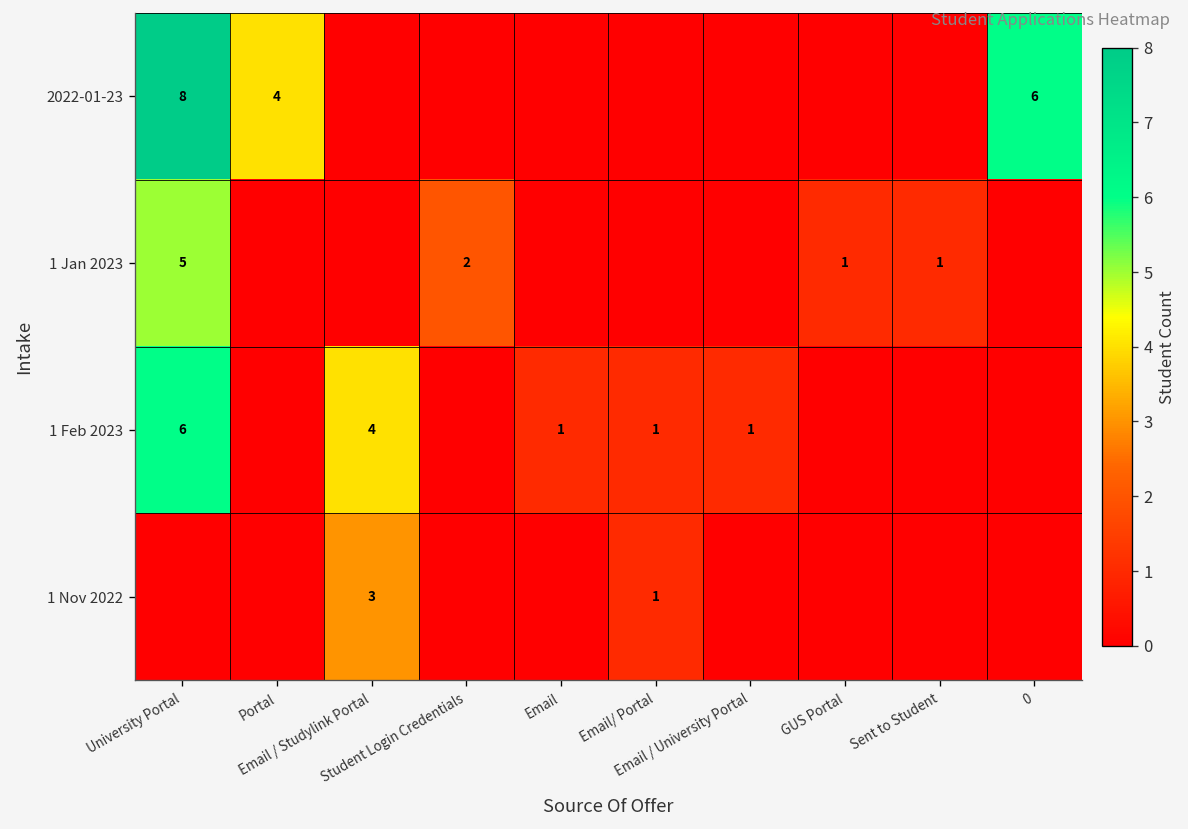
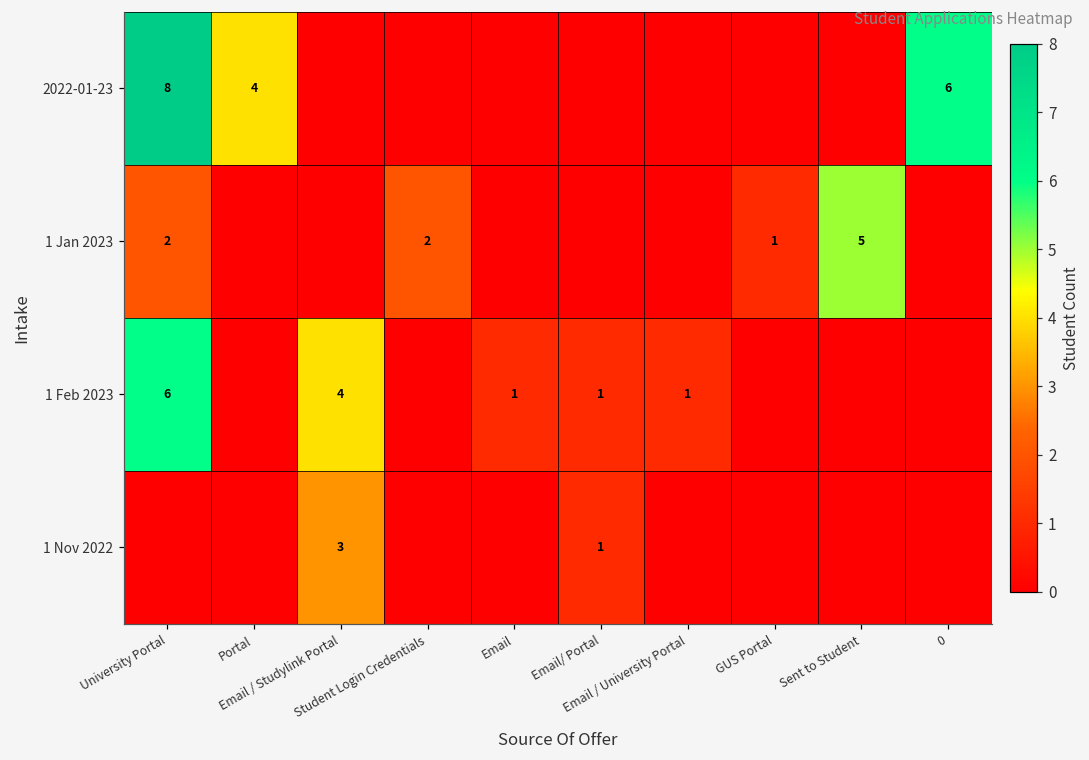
1 Jan 2023, University Portal: 5 -> 2
1 Jan 2023, Sent to Student: 1 -> 5
